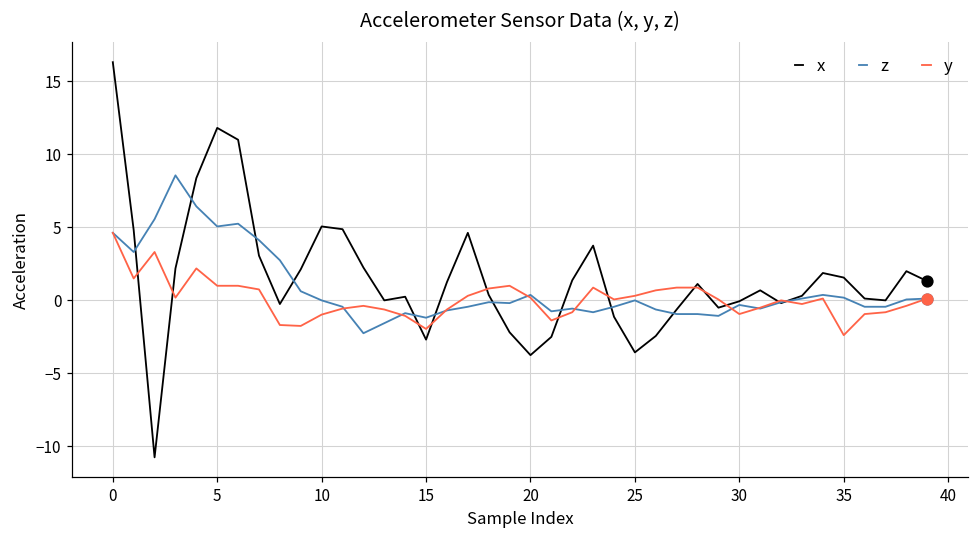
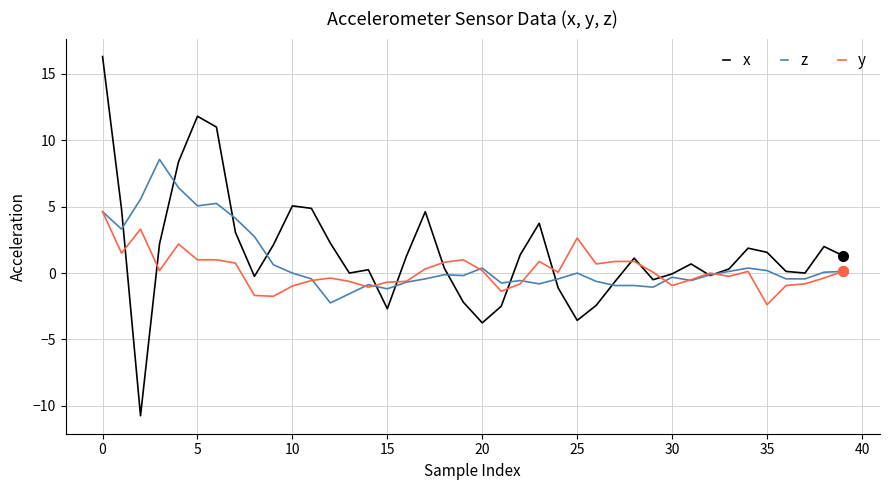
y, 15: -2.0 -> -0.7
y, 25: 0.3 -> 2.6
